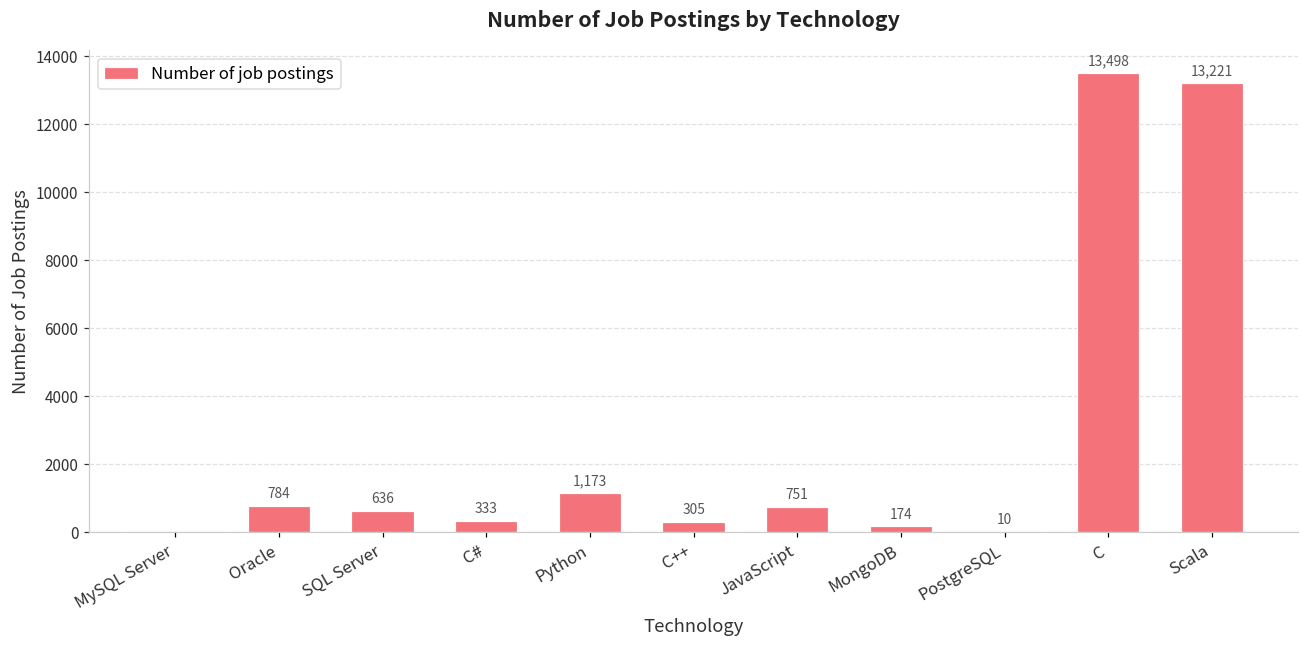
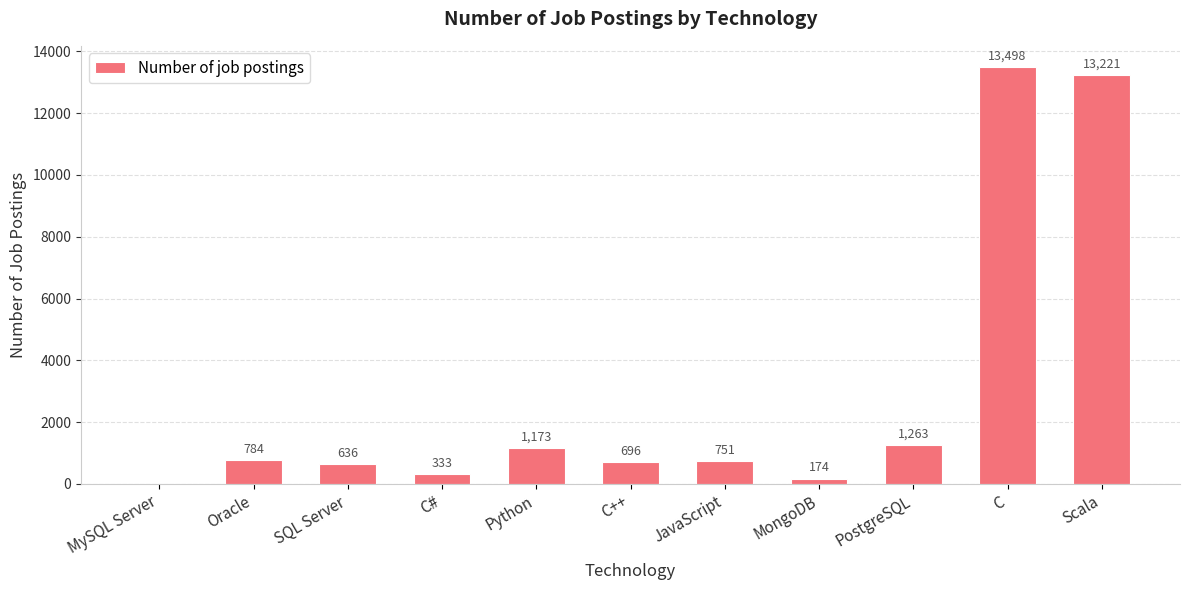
C++: 305 -> 696
PostgreSQL: 10 -> 1,263
